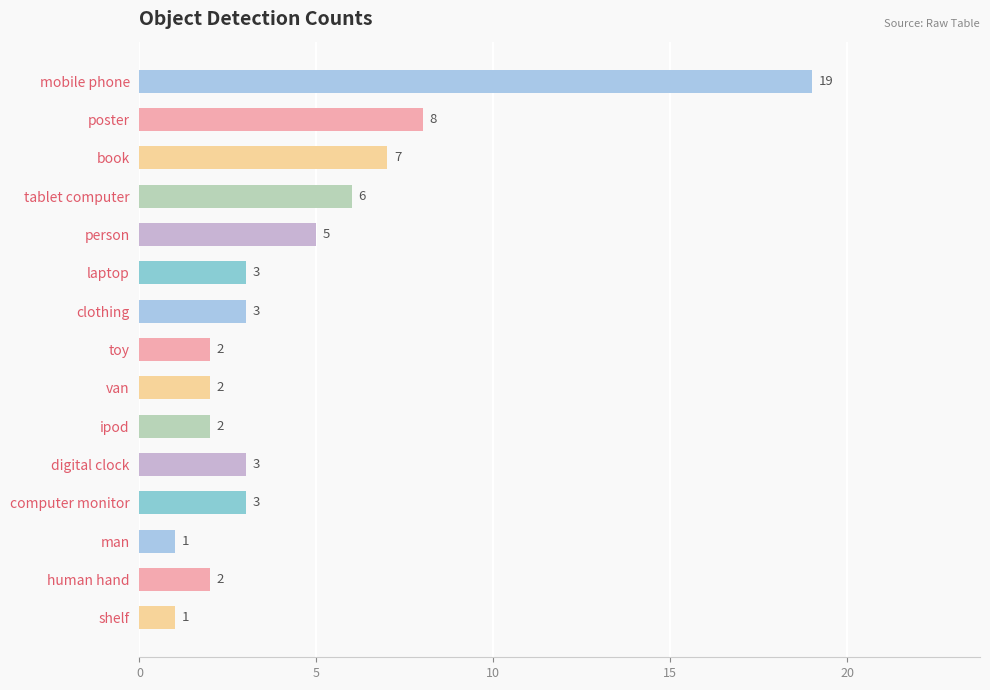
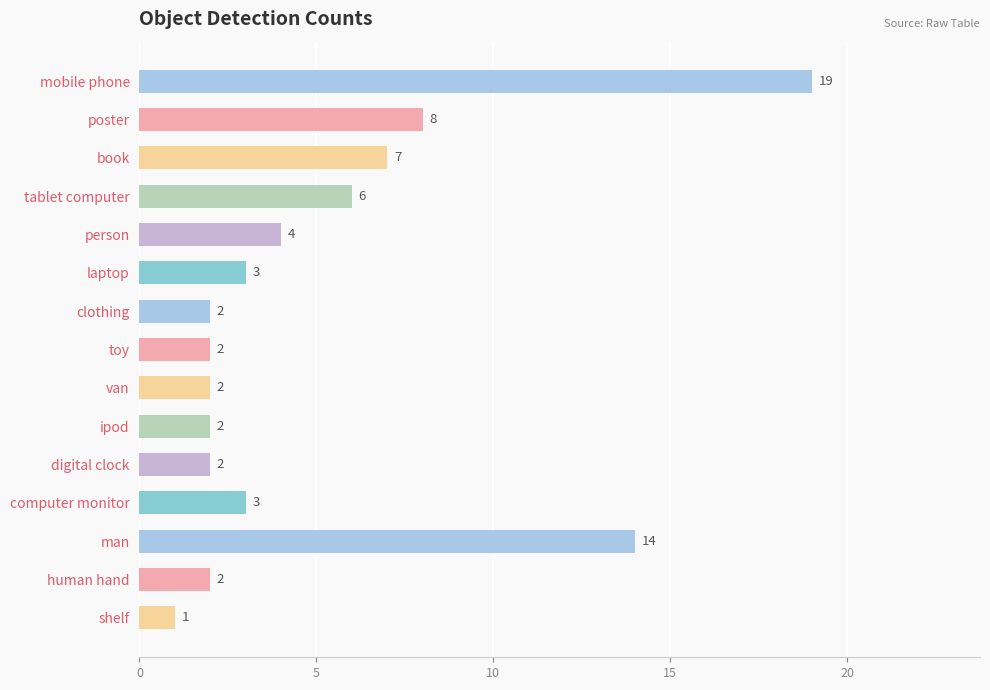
person: 5 -> 4
clothing: 3 -> 2
digital clock: 3 -> 2
man: 1 -> 14
